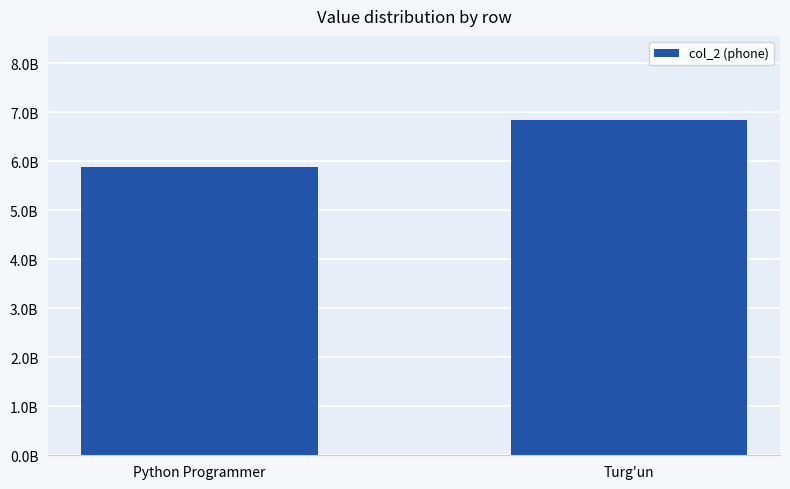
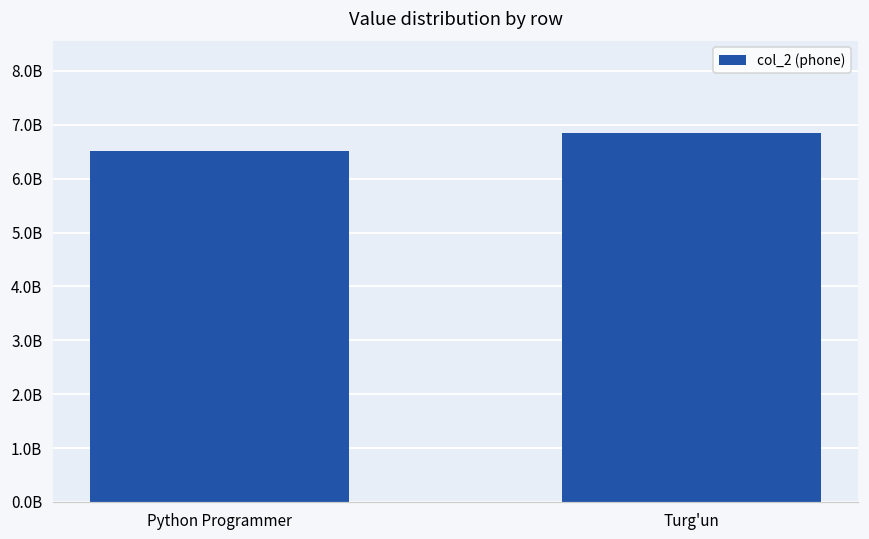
Python Programmer: 5900000000 -> 6500000000
